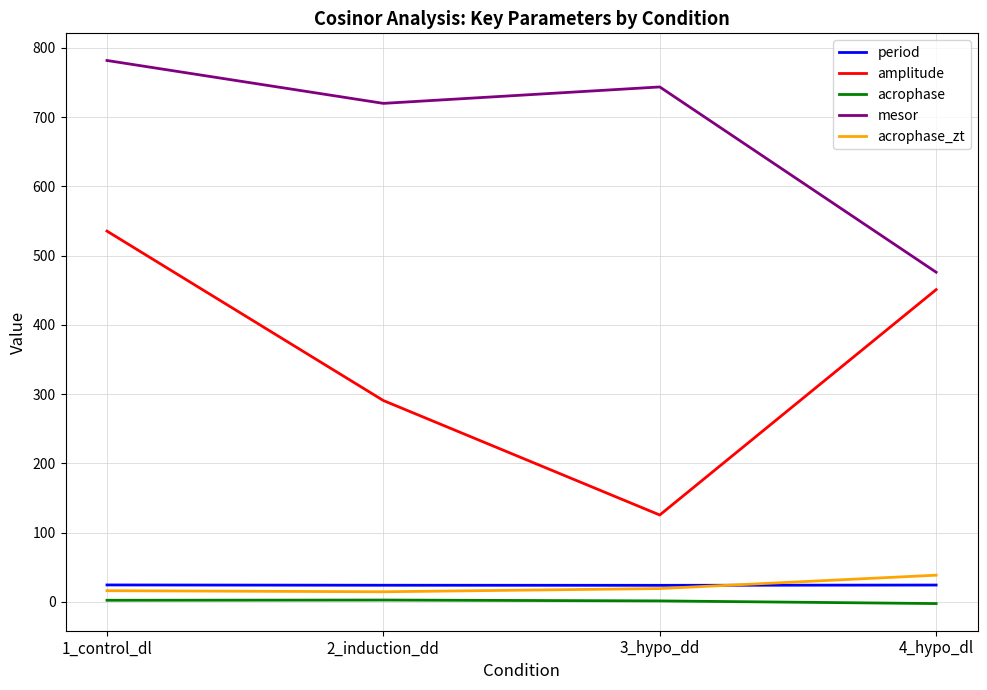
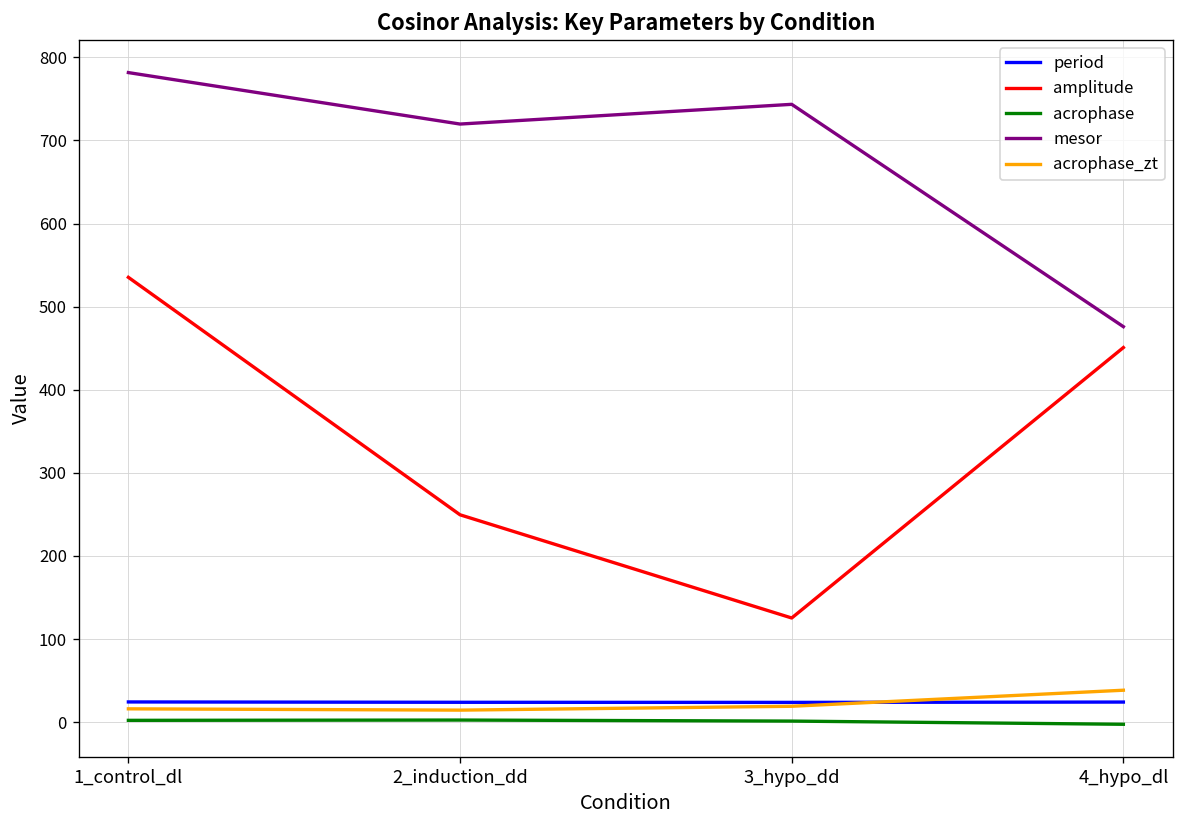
amplitude, 2_induction_dd: 290 -> 250
